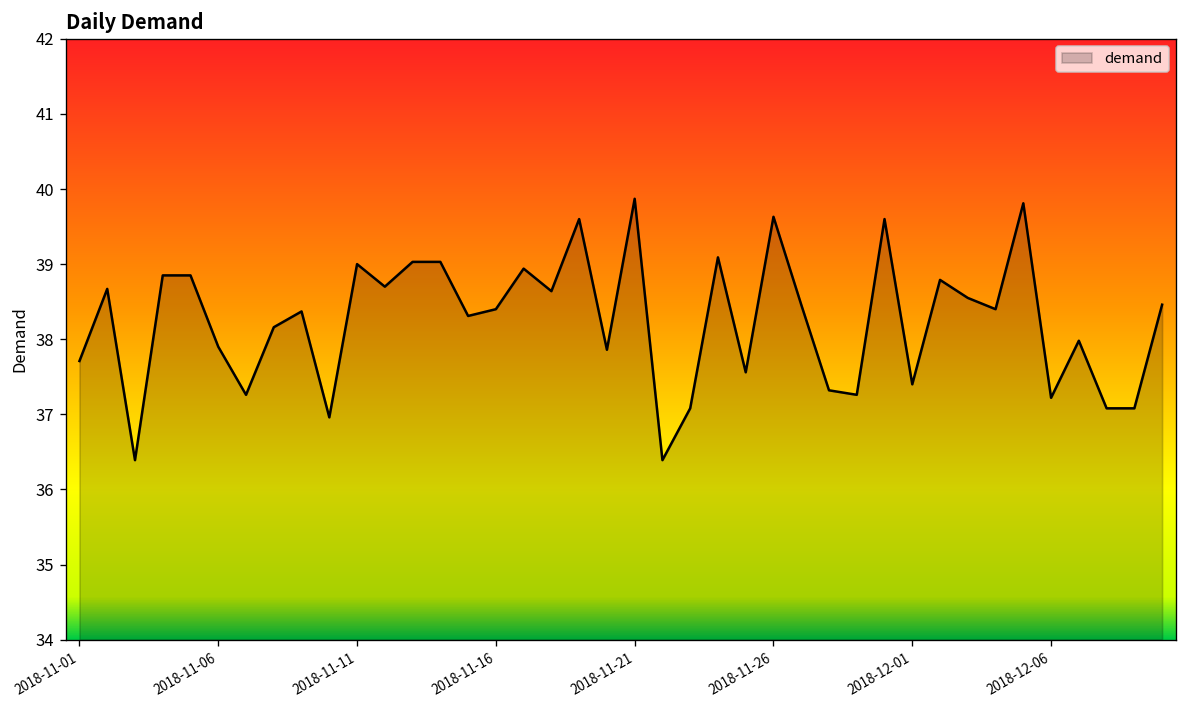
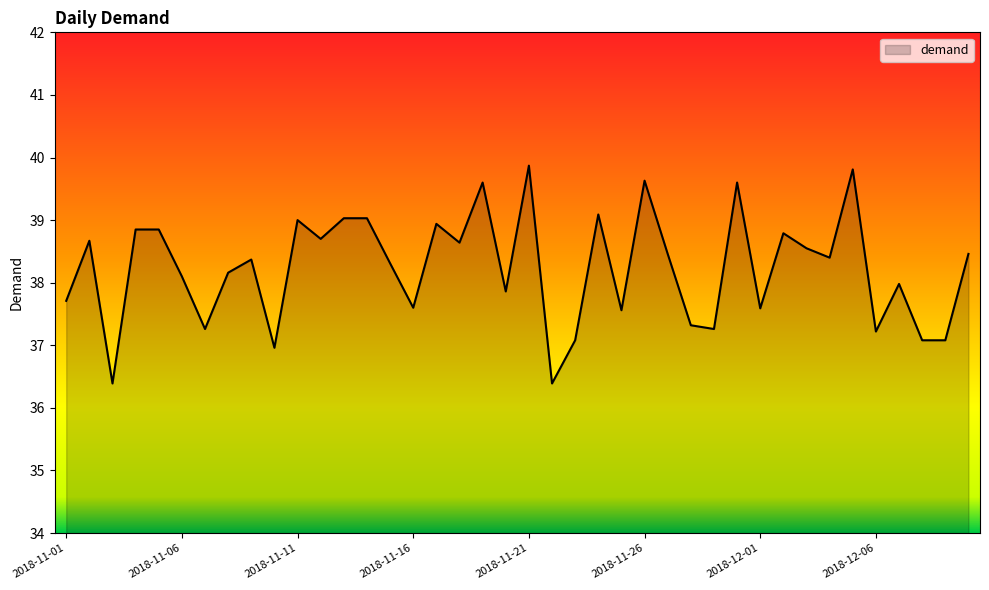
2018-11-06: 37.9 -> 38.1
2018-11-16: 38.4 -> 37.6
2018-12-01: 37.4 -> 37.6
